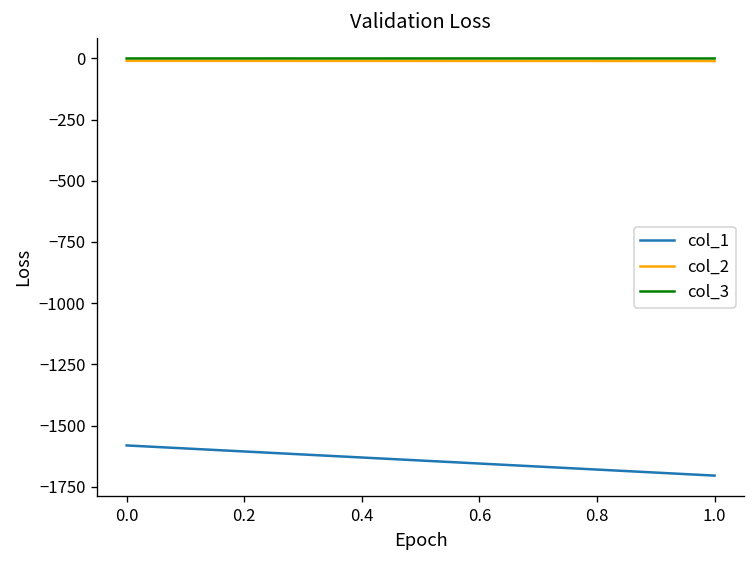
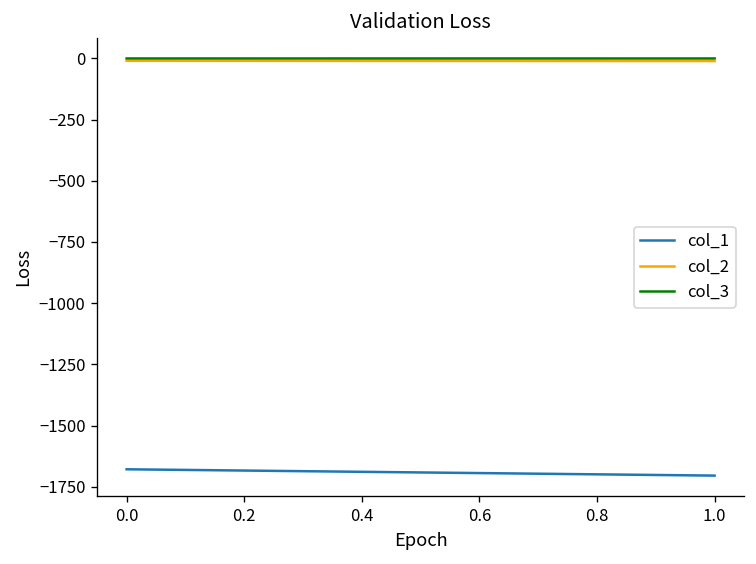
col_1, 0.0: -1580 -> -1680
